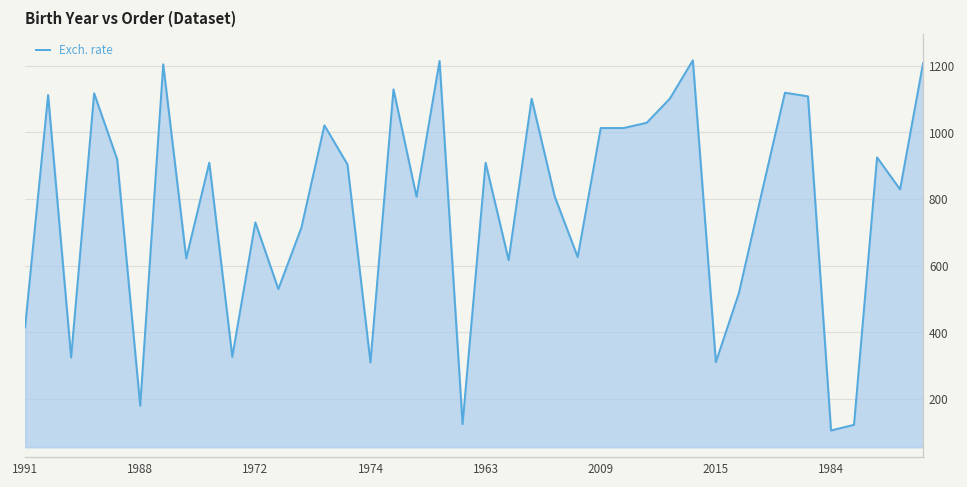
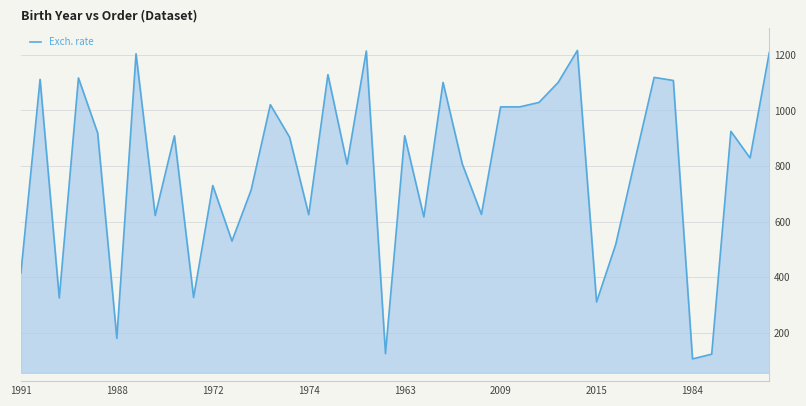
1974: 310 -> 630
